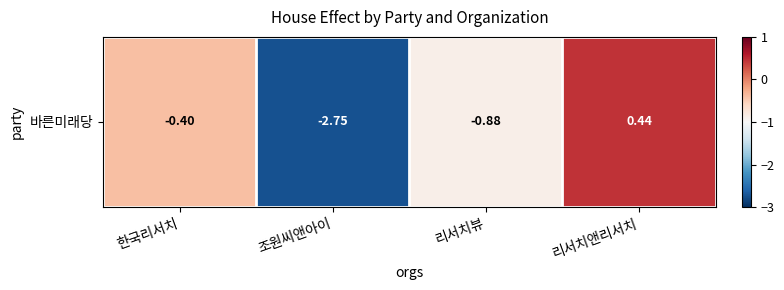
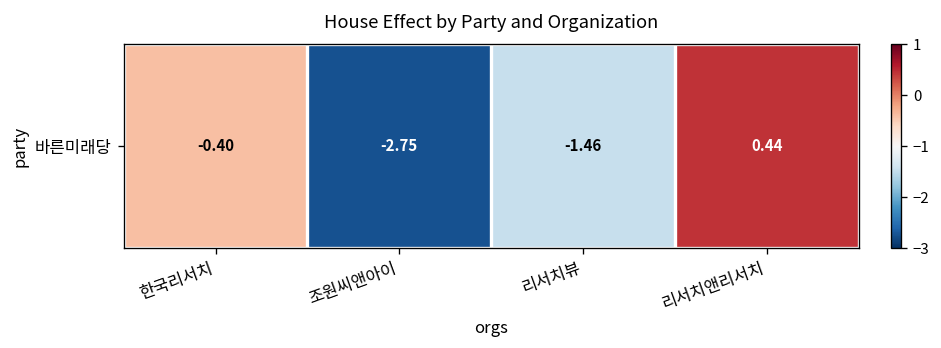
바른미래당, 리서치뷰: -0.88 -> -1.46
